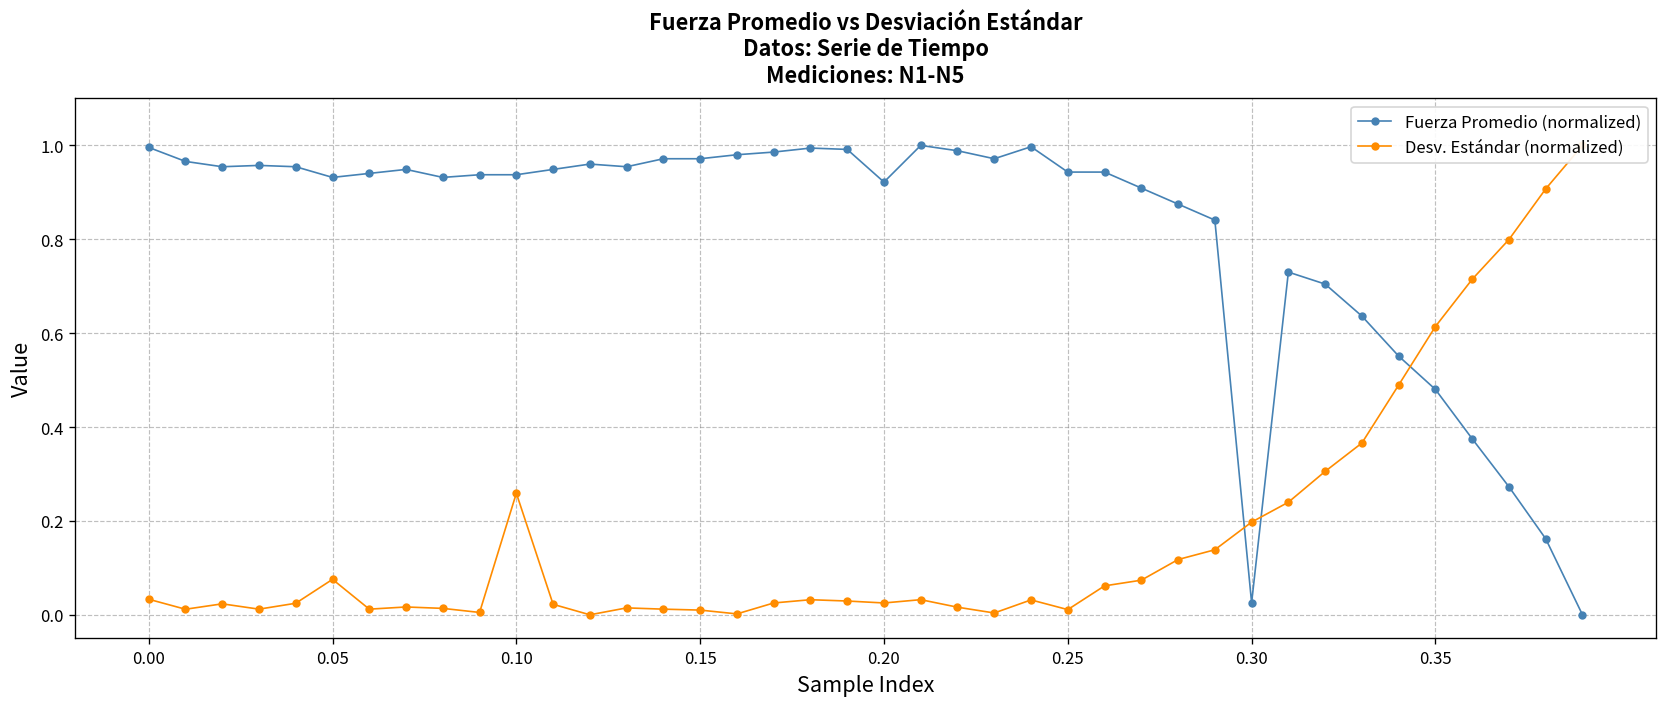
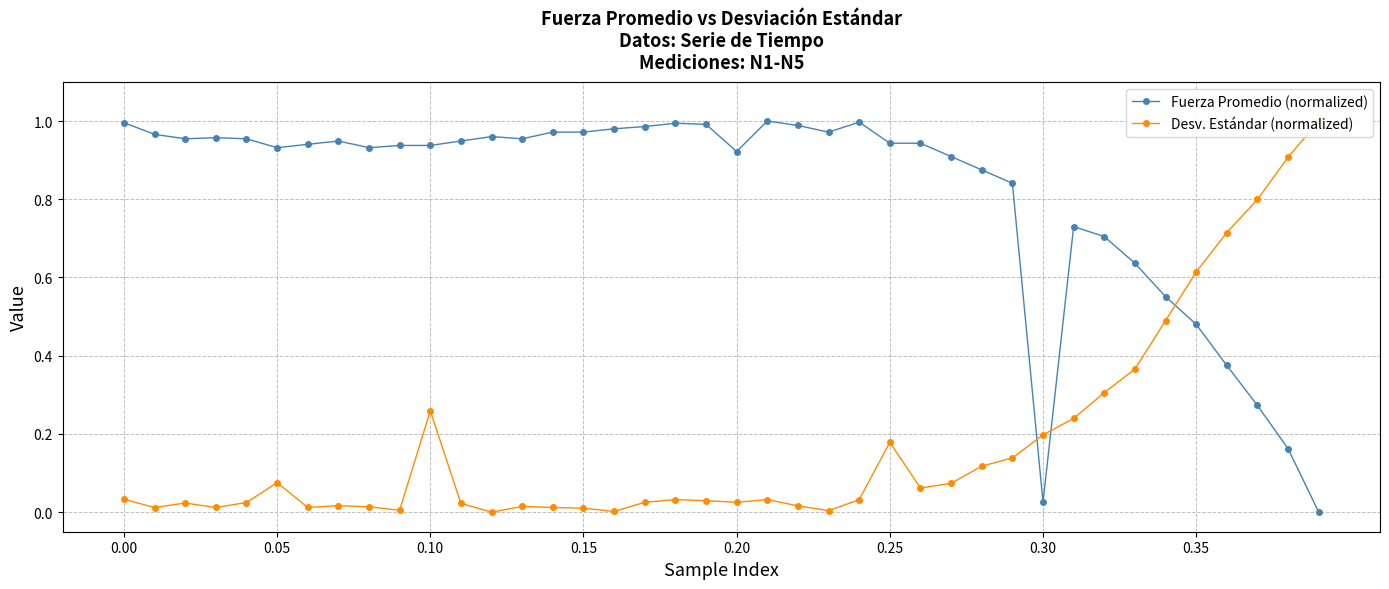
Desv. Estándar (normalized), 0.25: 0.01 -> 0.18
